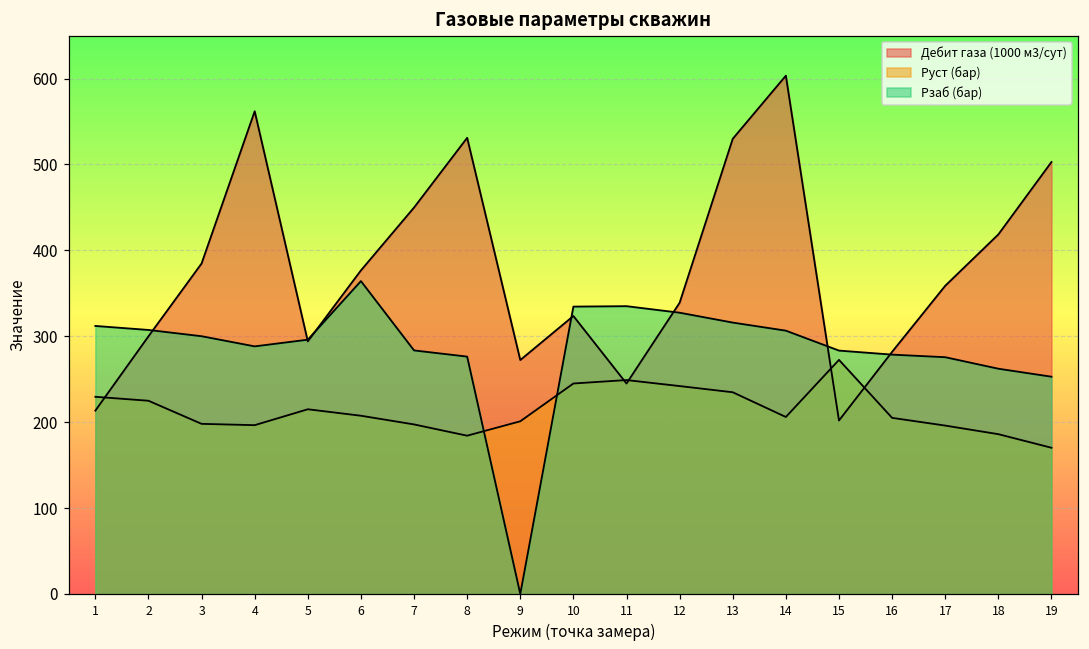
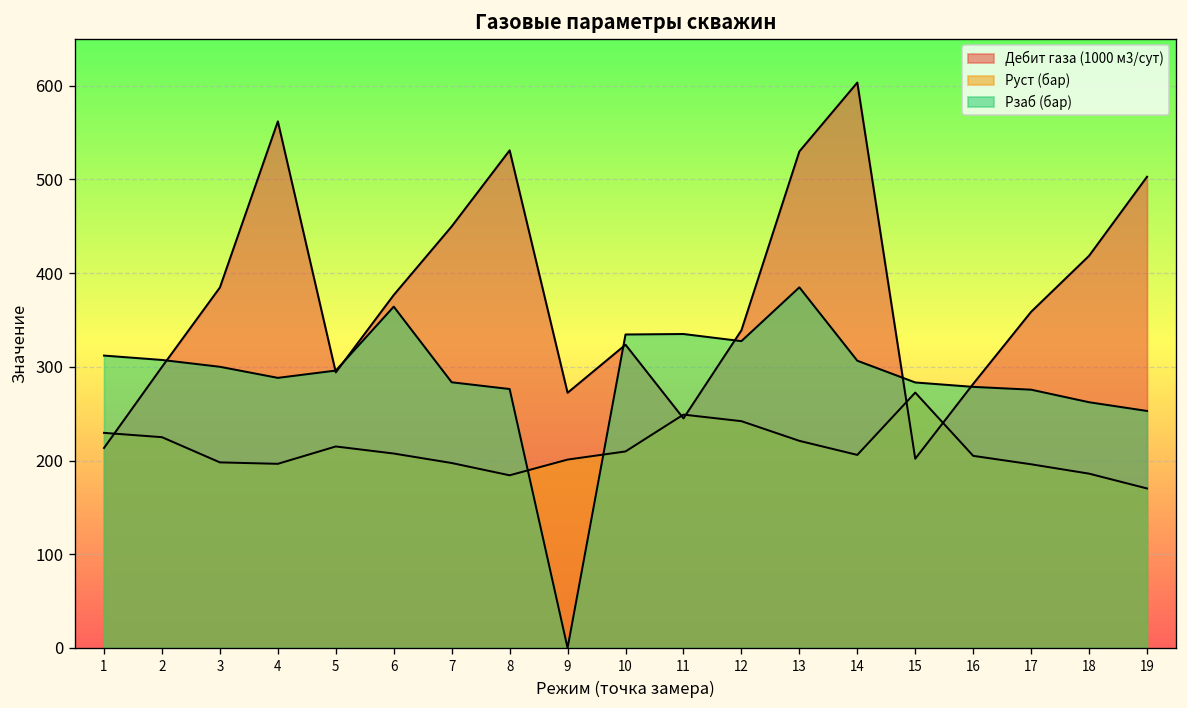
Руст (бар), 10: 250 -> 210
Руст (бар), 13: 230 -> 220
Рзаб (бар), 13: 320 -> 380
